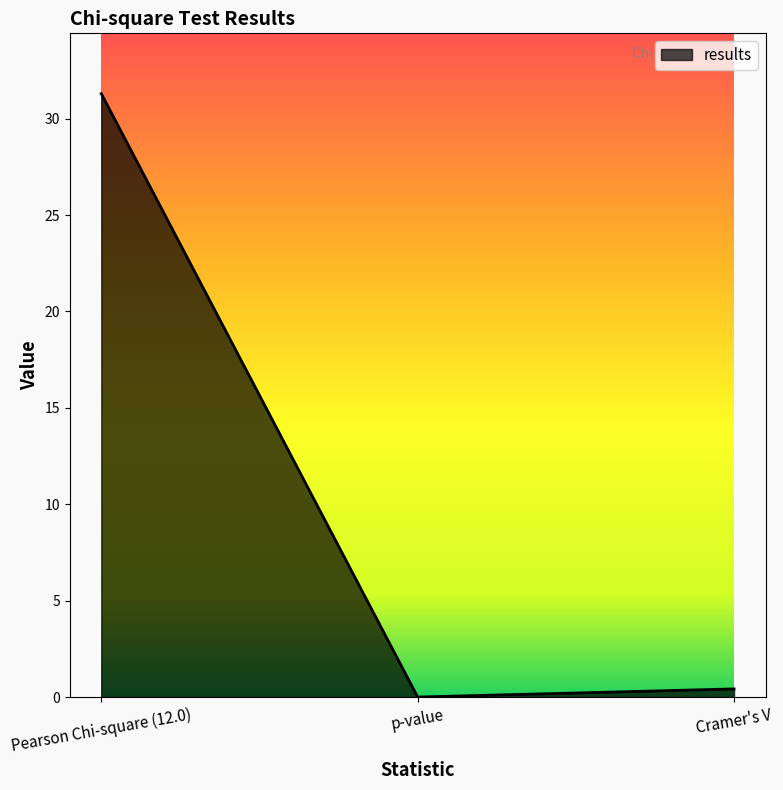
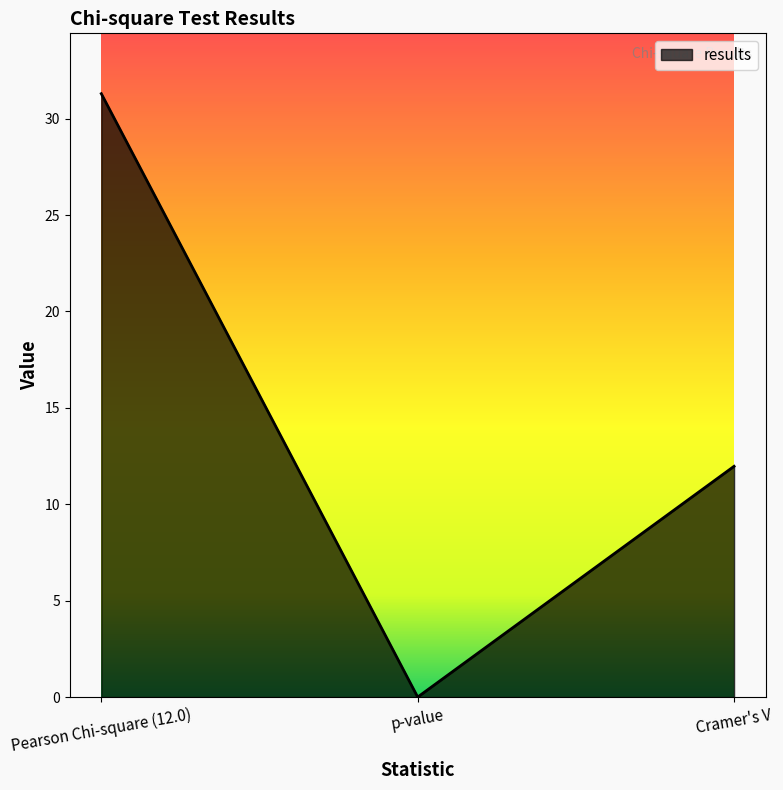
Cramer's V: 0.4 -> 12.0
